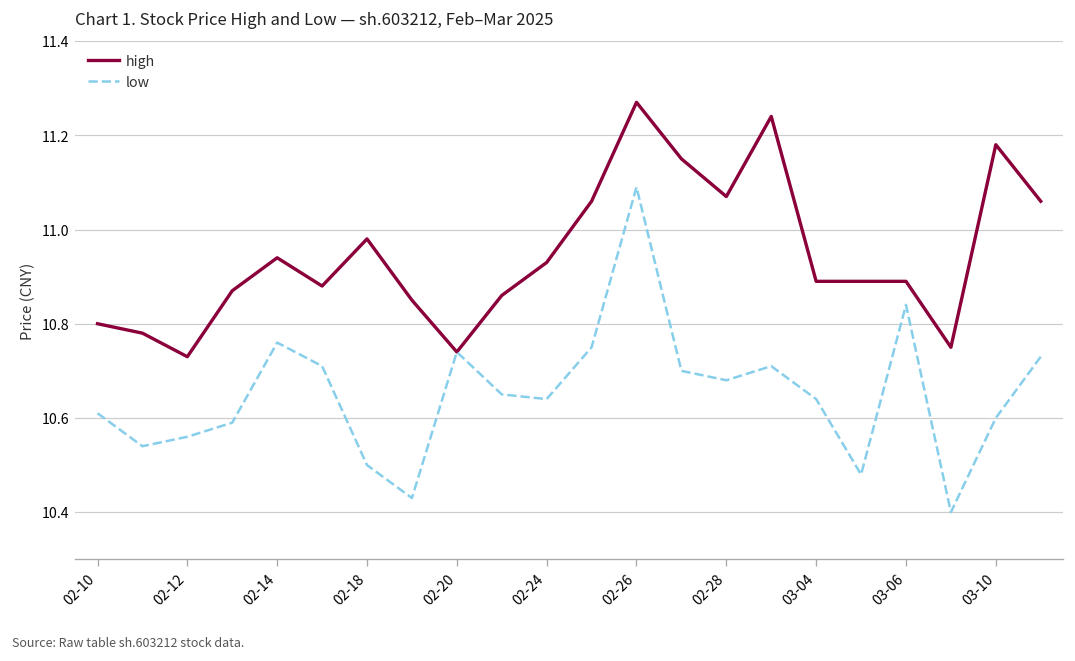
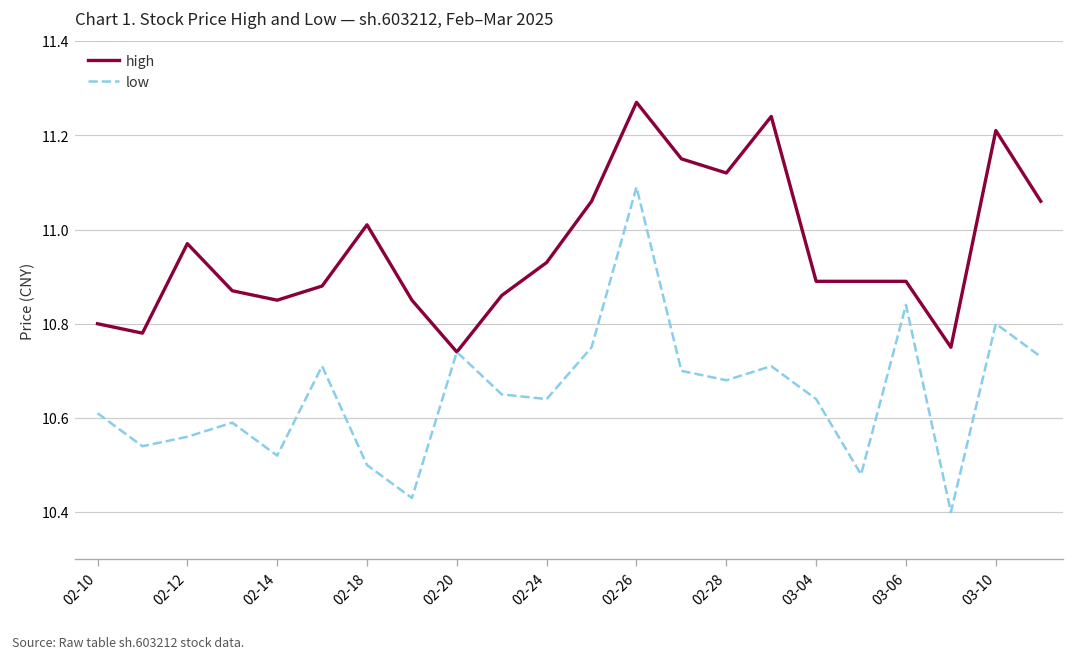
high, 02-12: 10.73 -> 10.97
high, 02-14: 10.94 -> 10.85
low, 02-14: 10.76 -> 10.52
high, 02-18: 10.98 -> 11.01
high, 02-28: 11.07 -> 11.12
high, 03-10: 11.18 -> 11.21
low, 03-10: 10.6 -> 10.8
